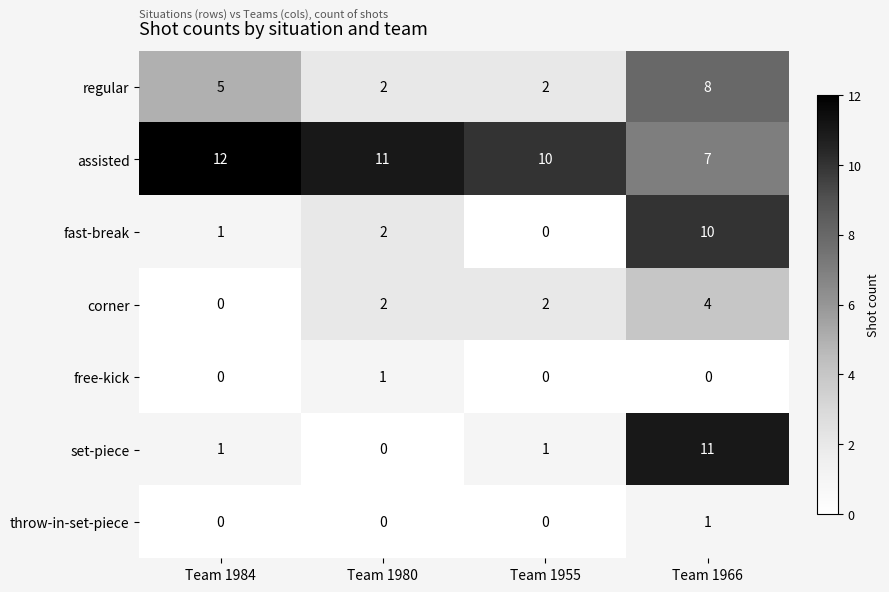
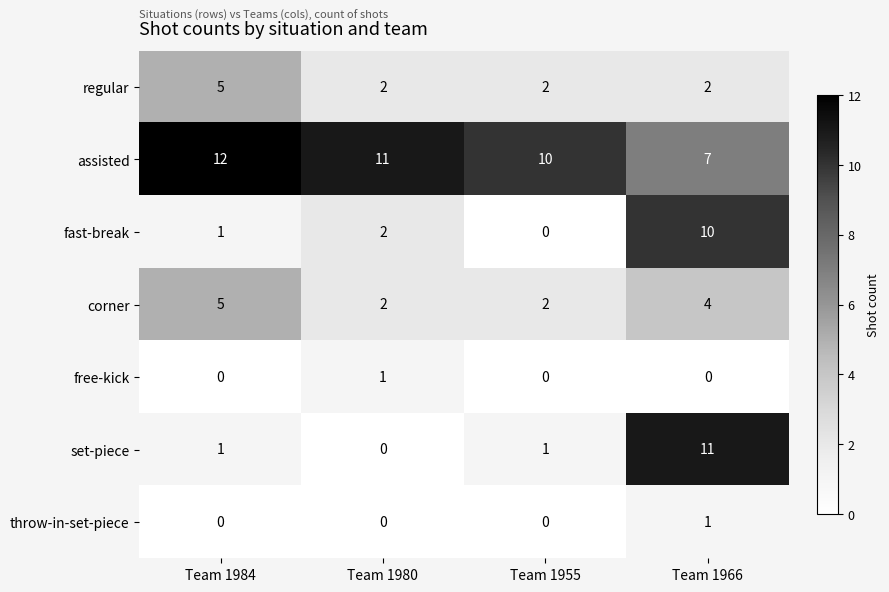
regular, Team 1966: 8 -> 2
corner, Team 1984: 0 -> 5
